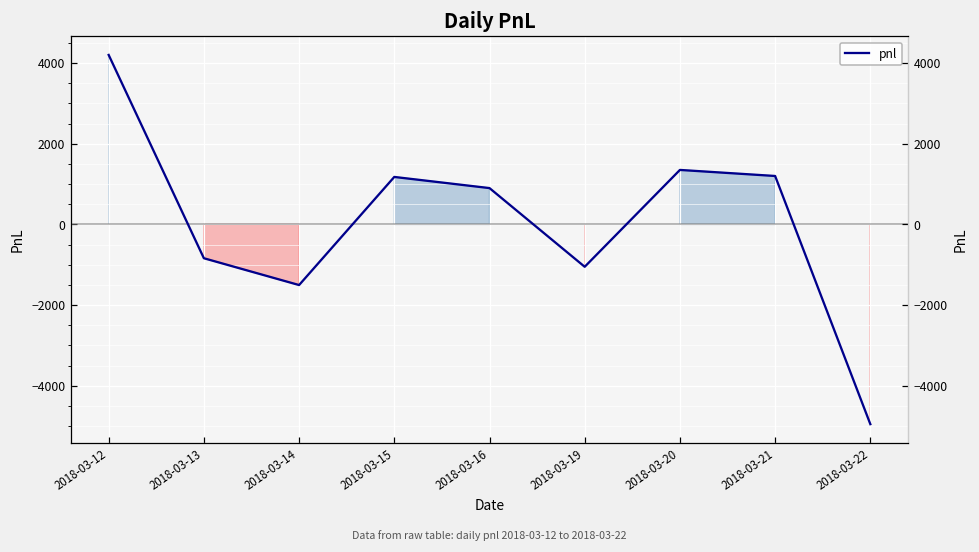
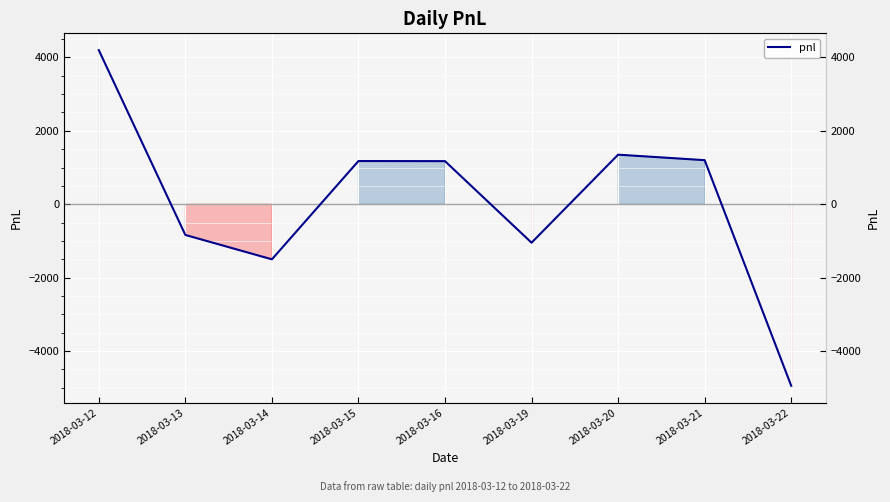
2018-03-16: 900 -> 1200
